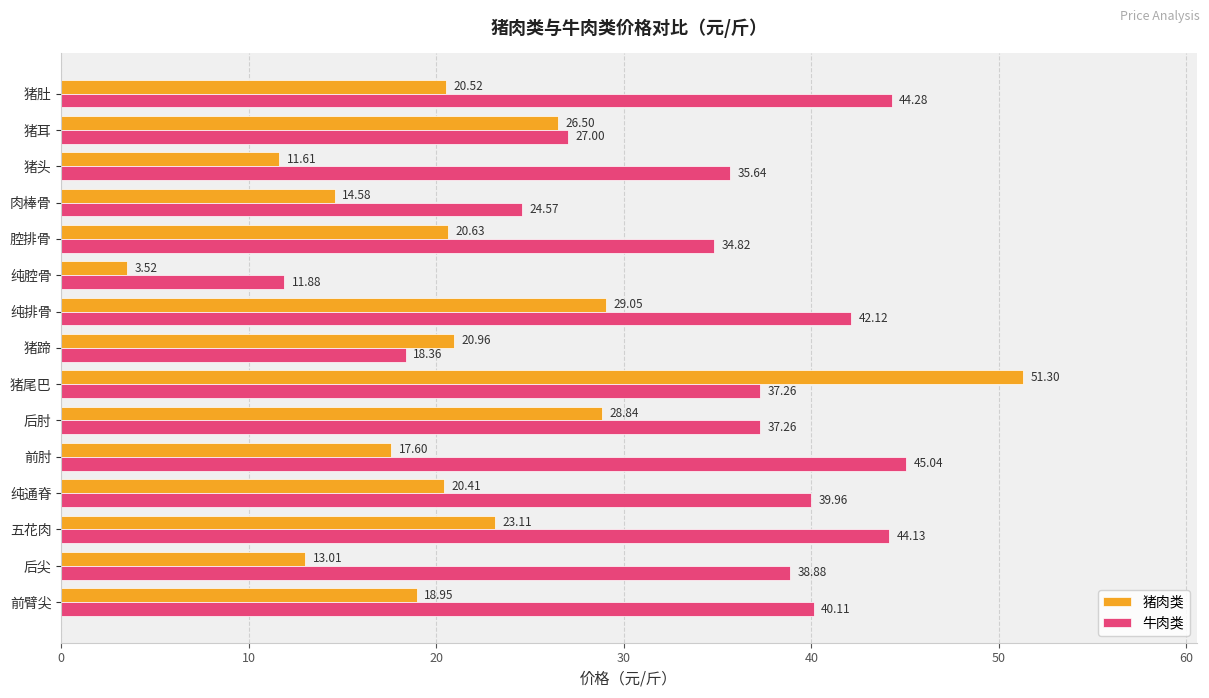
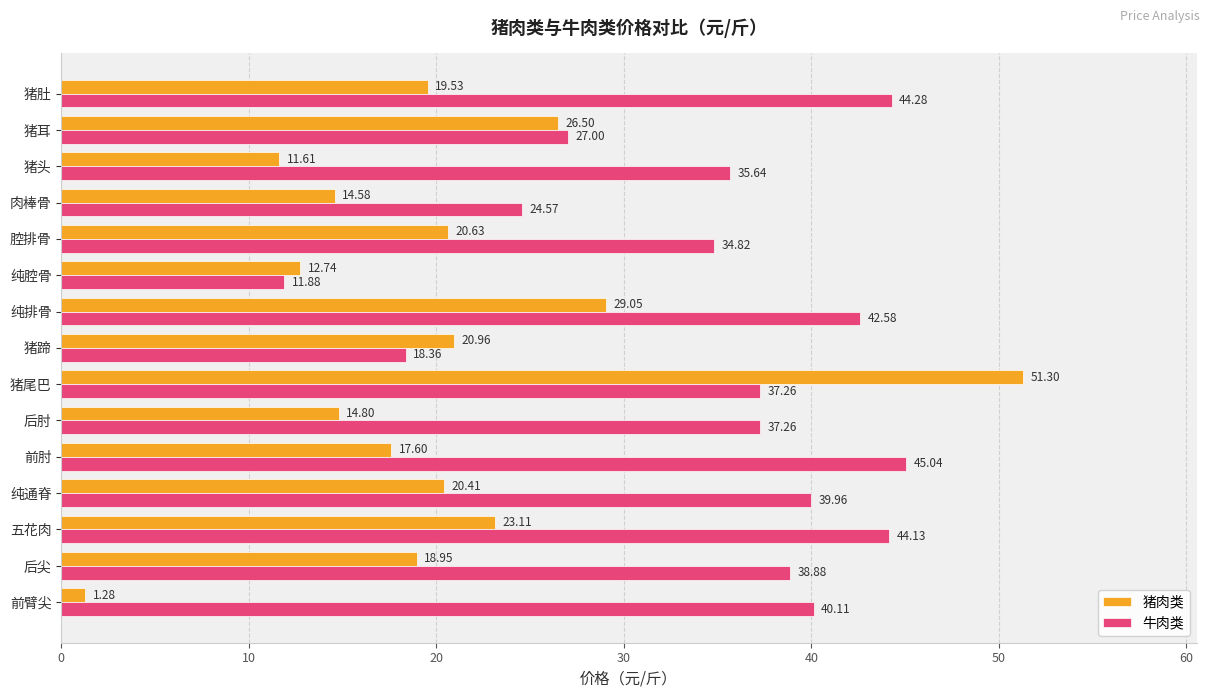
猪肉类, 猪肚: 20.52 -> 19.53
猪肉类, 纯腔骨: 3.52 -> 12.74
牛肉类, 纯排骨: 42.12 -> 42.58
猪肉类, 后肘: 28.84 -> 14.80
猪肉类, 后尖: 13.01 -> 18.95
猪肉类, 前臂尖: 18.95 -> 1.28
